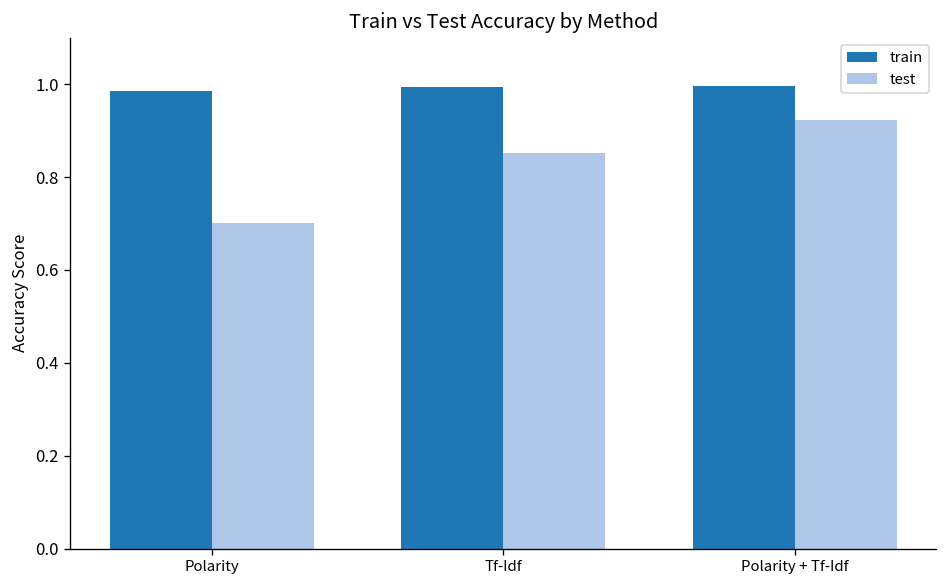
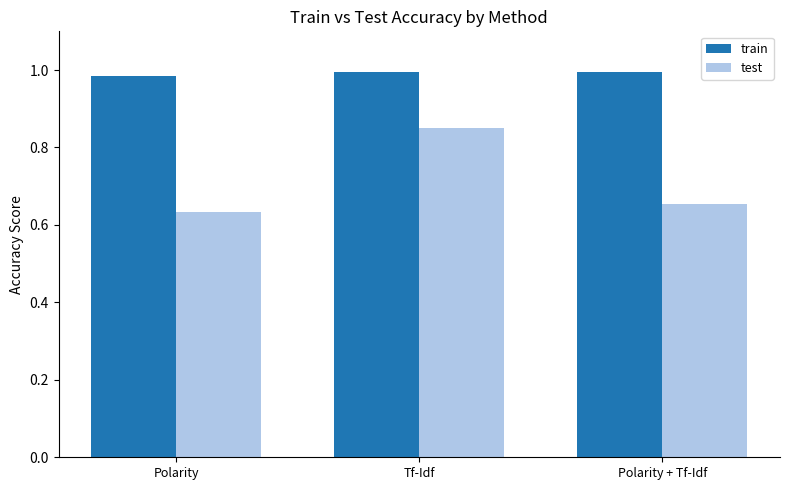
test, Polarity: 0.70 -> 0.63
test, Polarity + Tf-Idf: 0.92 -> 0.66
